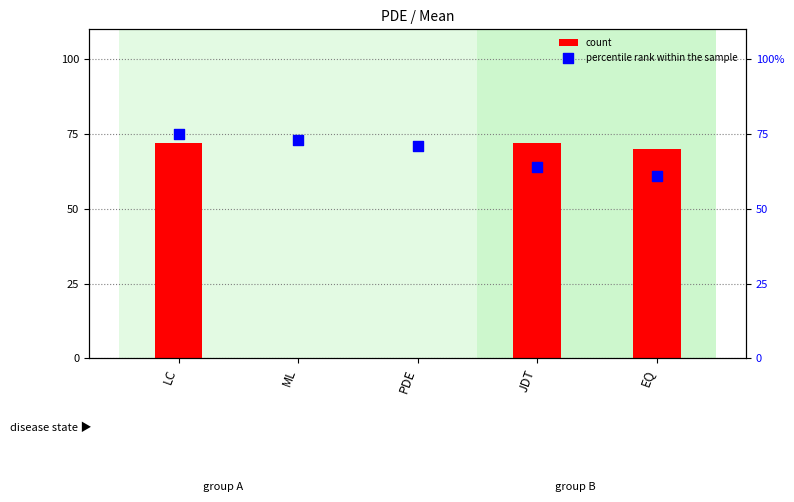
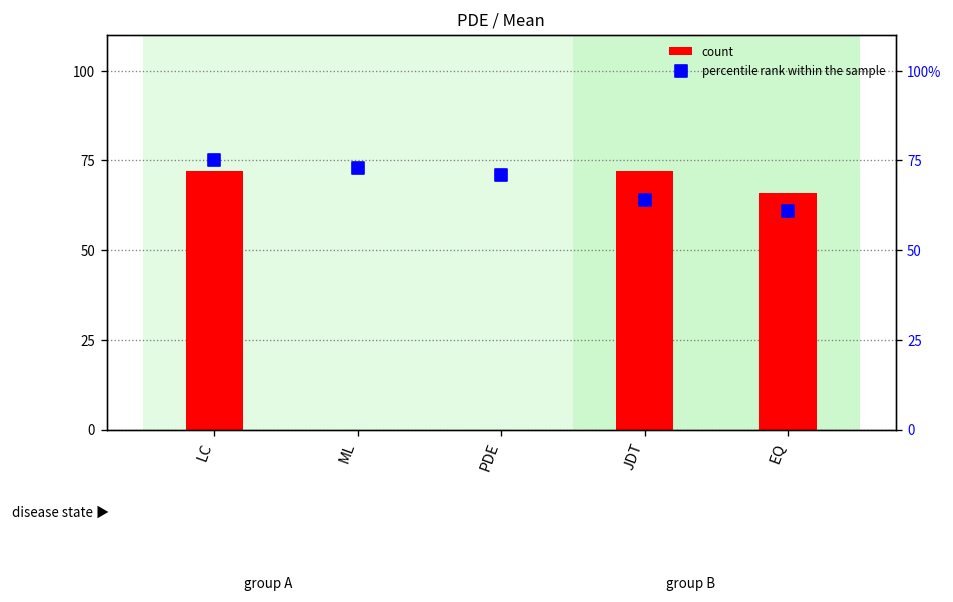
count, EQ: 70 -> 66
